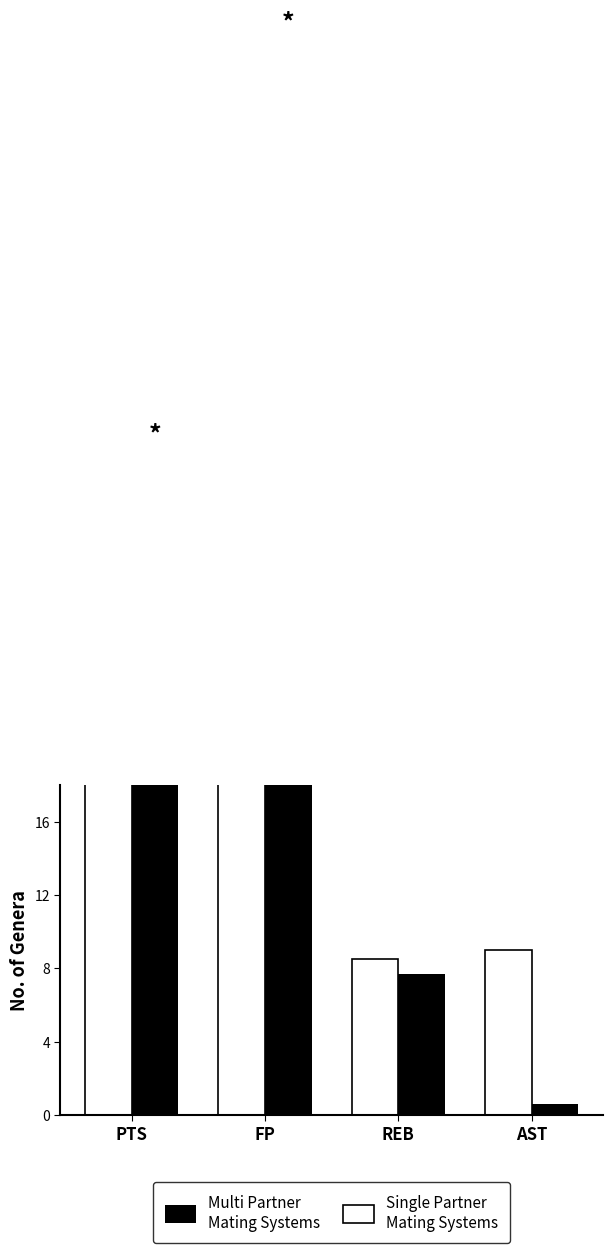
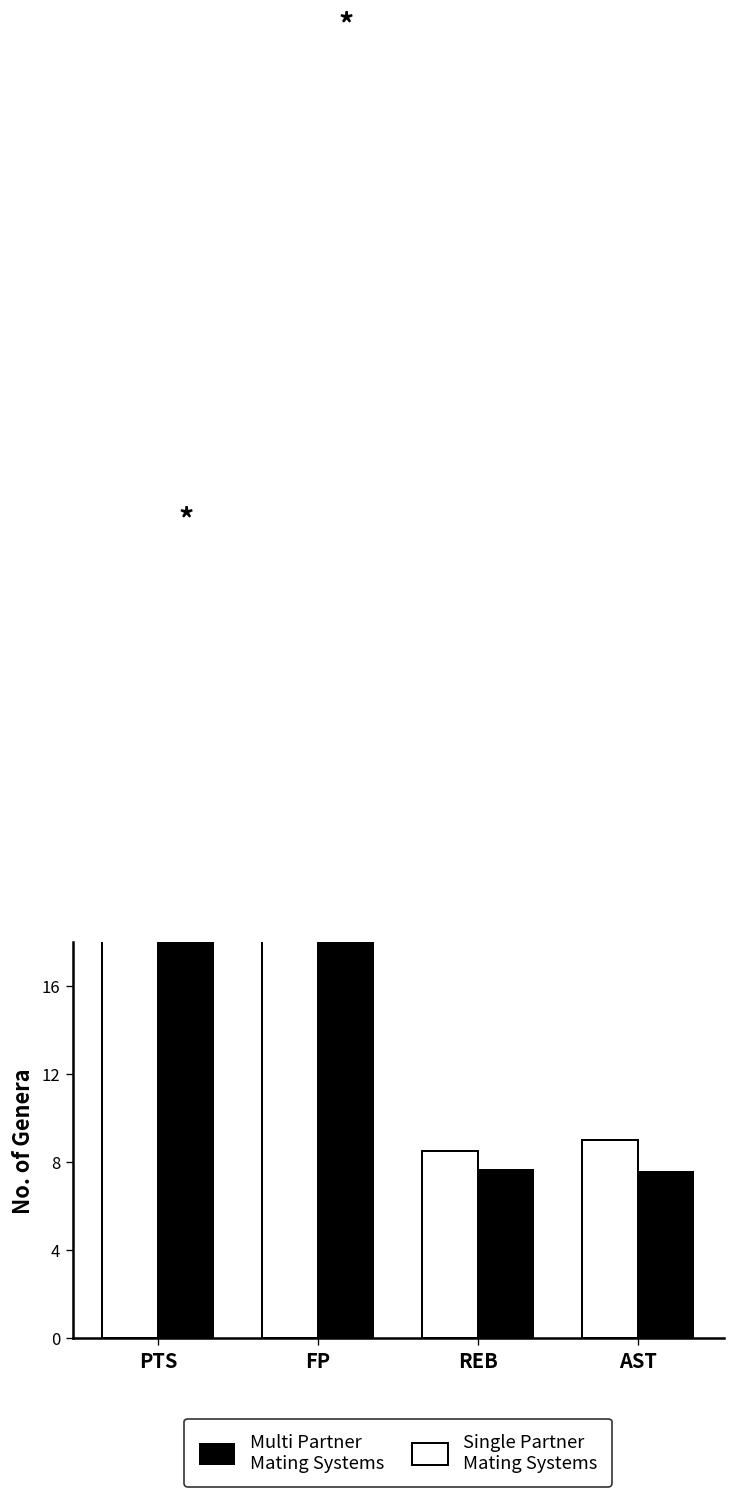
Multi Partner Mating Systems, AST: 0.6 -> 7.6
